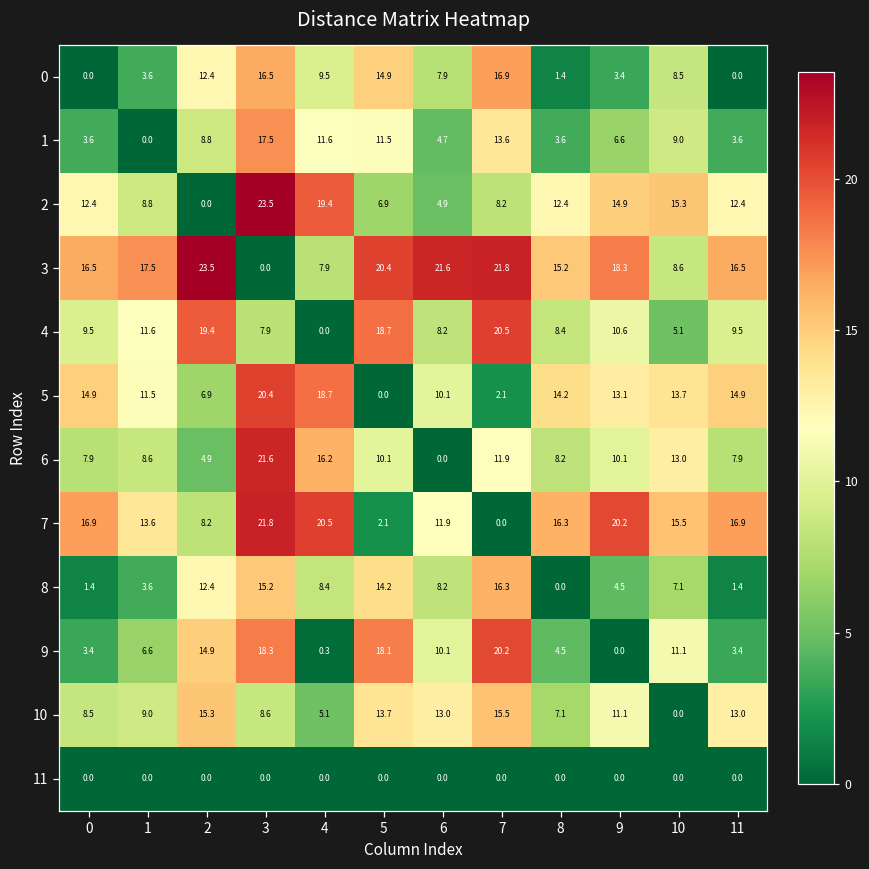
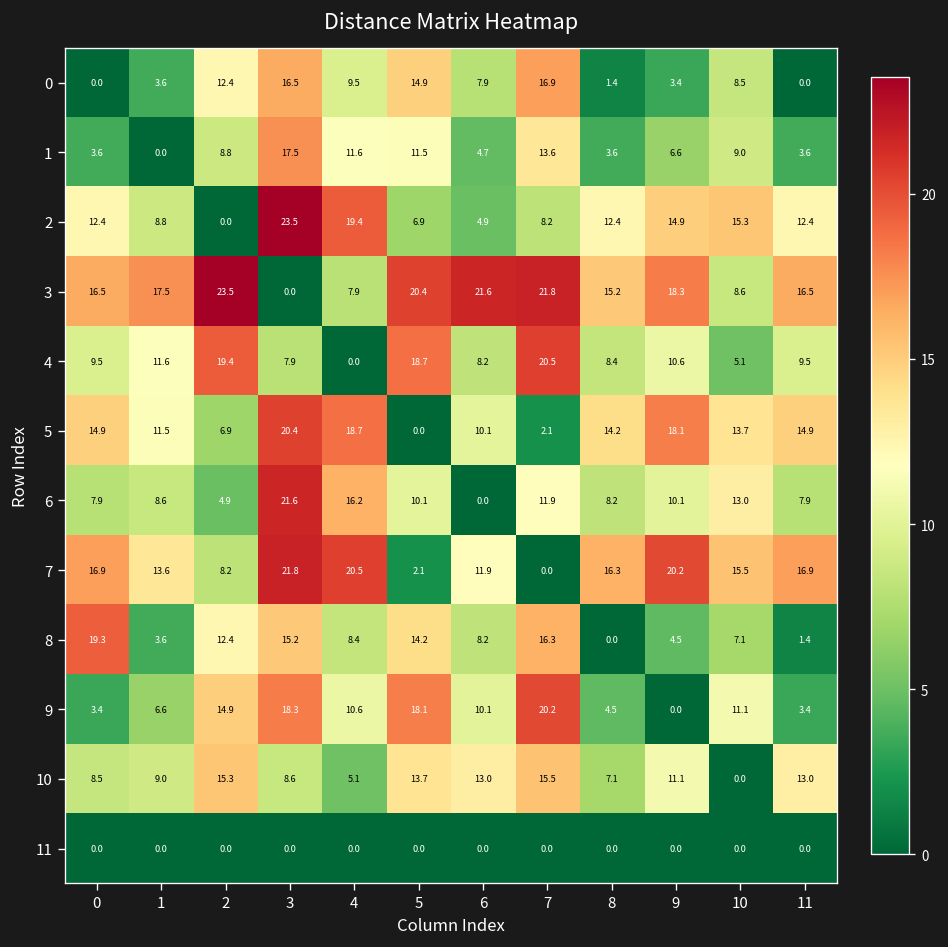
5, 9: 13.1 -> 18.1
8, 0: 1.4 -> 19.3
9, 4: 0.3 -> 10.6
